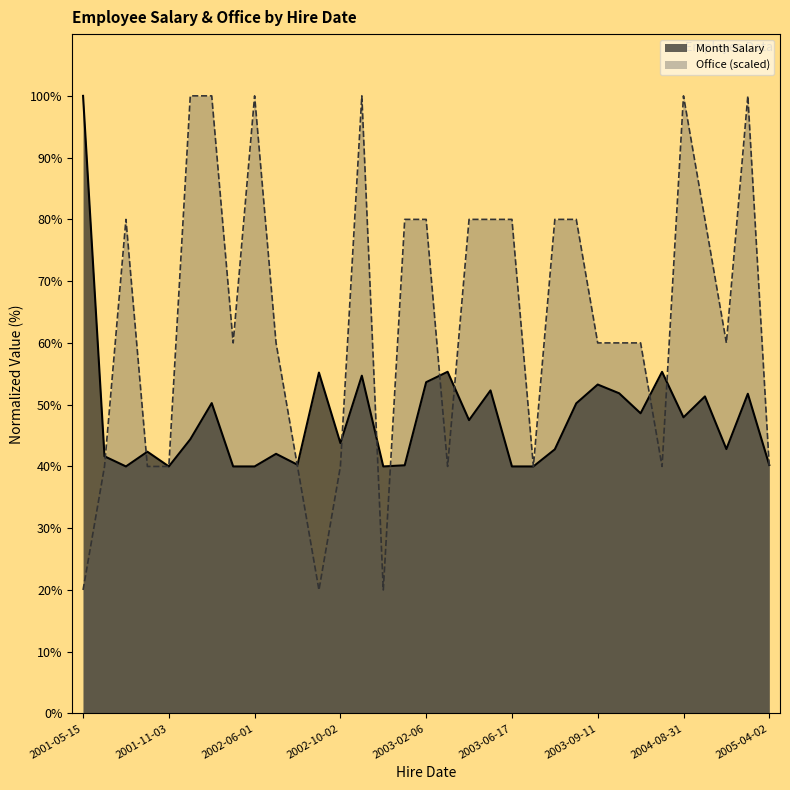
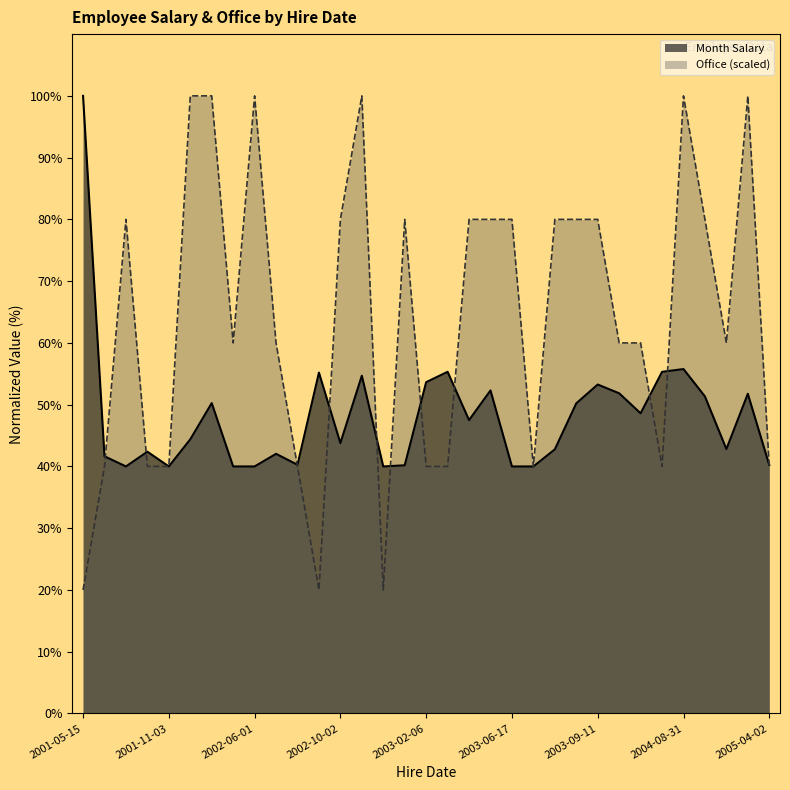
Office (scaled), 2002-10-02: 40% -> 80%
Office (scaled), 2003-02-06: 80% -> 40%
Office (scaled), 2003-09-11: 60% -> 80%
Month Salary, 2004-08-31: 48% -> 56%
